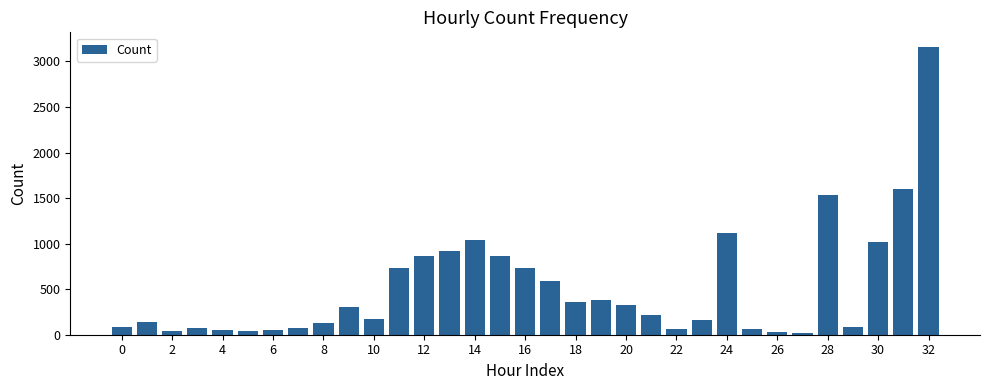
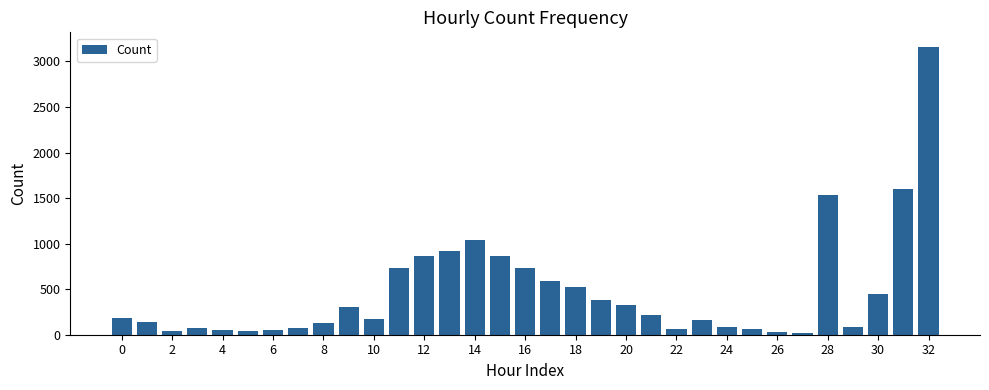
0: 100 -> 200
18: 400 -> 500
24: 1100 -> 100
30: 1000 -> 400
